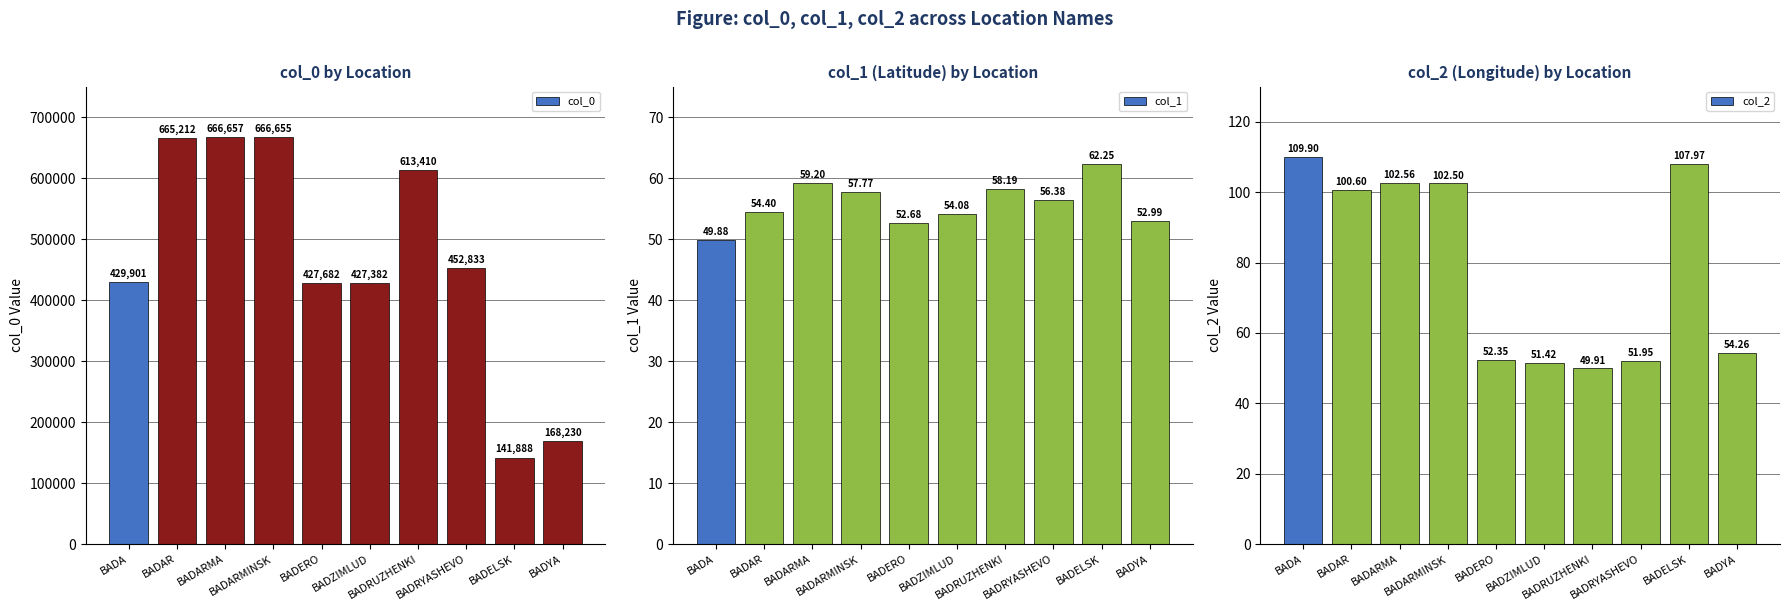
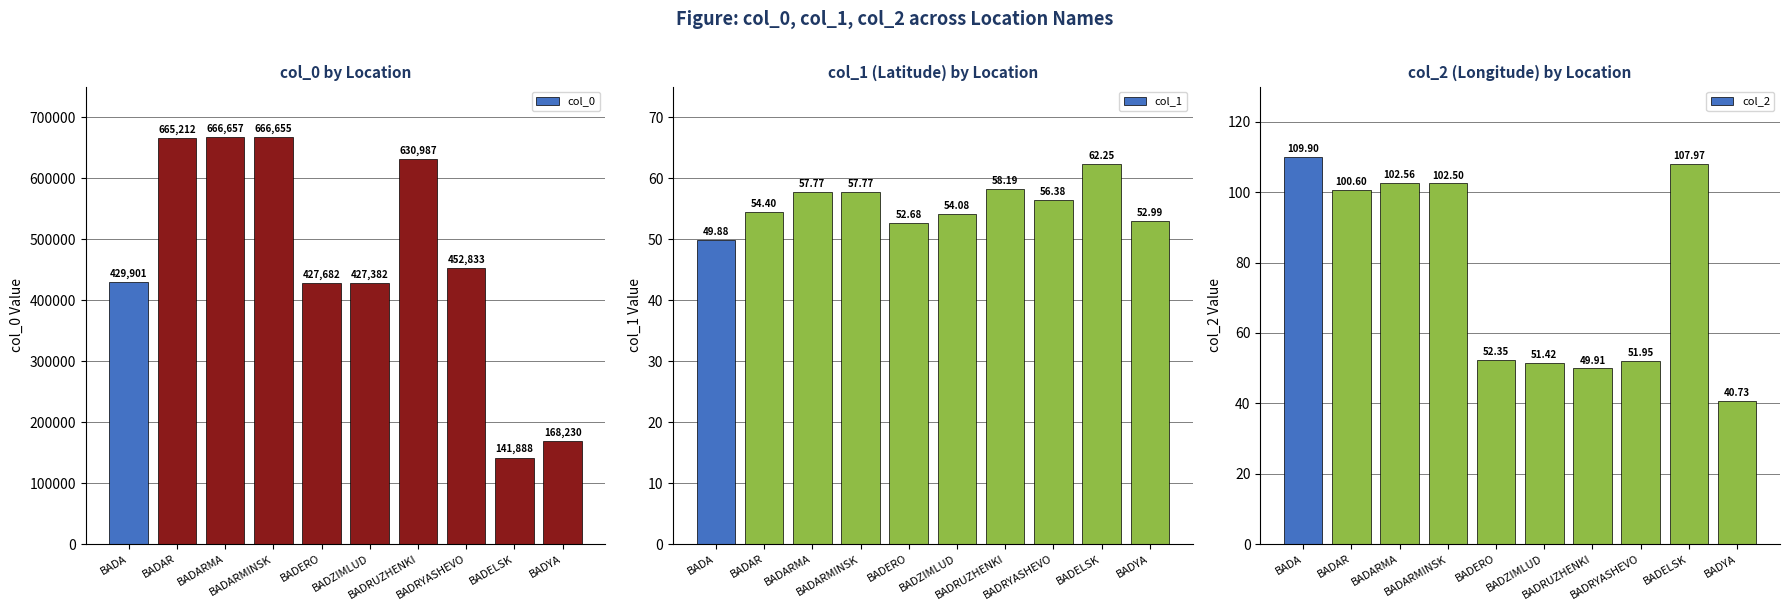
col_0 by Location, BADRUZHENKI: 613,410 -> 630,987
col_1 (Latitude) by Location, BADARMA: 59.20 -> 57.77
col_2 (Longitude) by Location, BADYA: 54.26 -> 40.73
